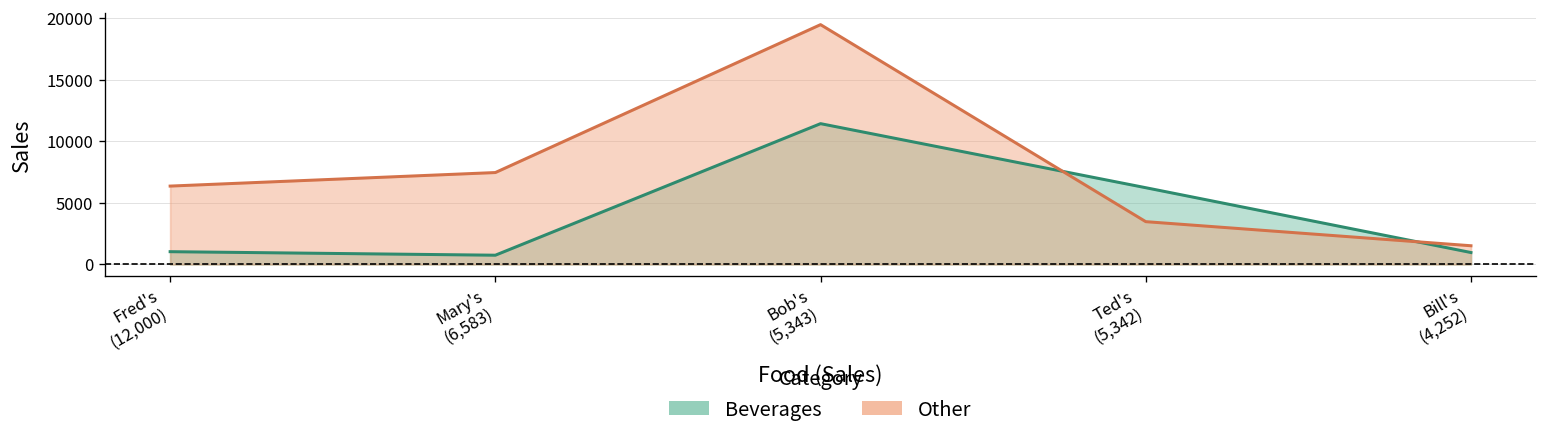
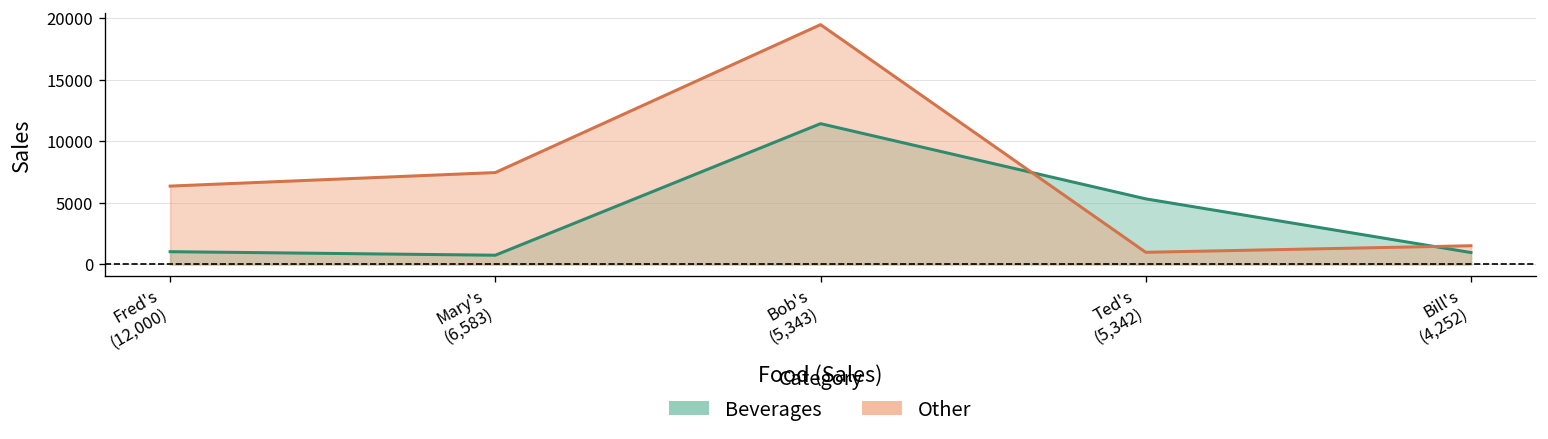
Beverages, Ted's (5,342): 6200 -> 5300
Other, Ted's (5,342): 3500 -> 1000
